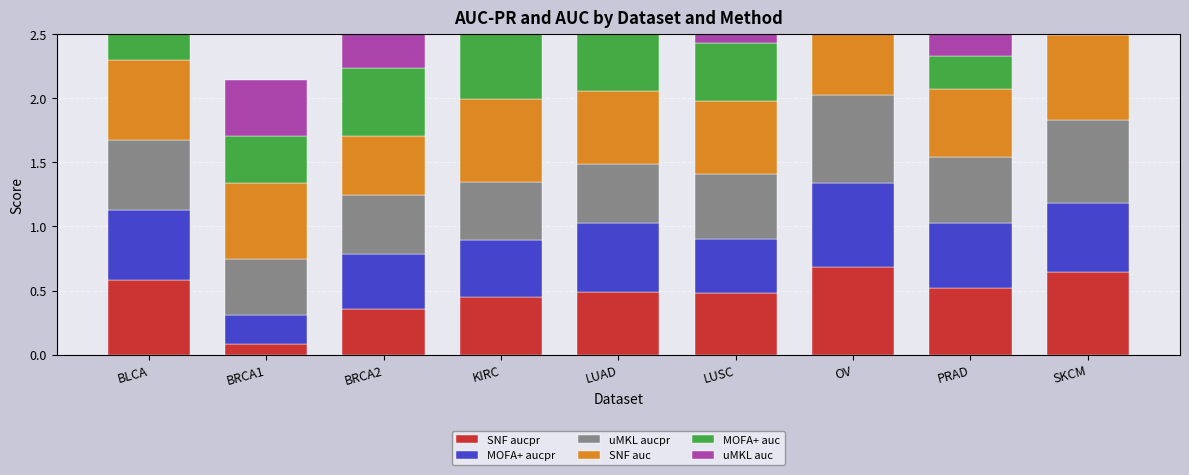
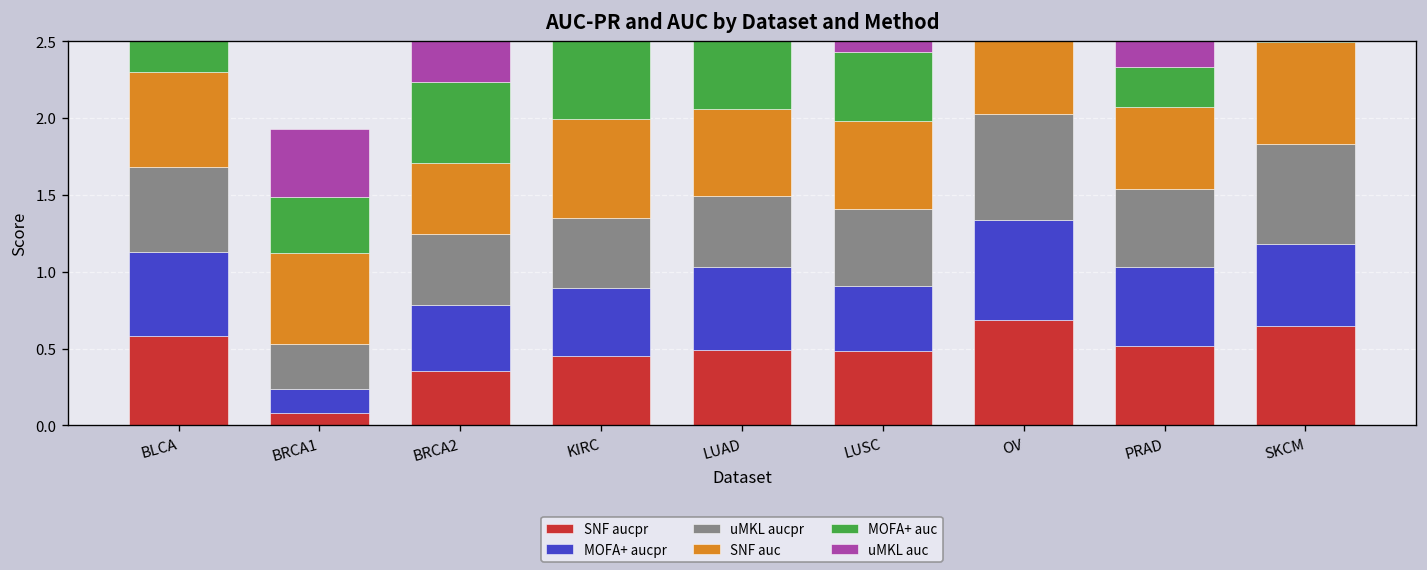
MOFA+ aucpr, BRCA1: 0.23 -> 0.15
uMKL aucpr, BRCA1: 0.44 -> 0.29
